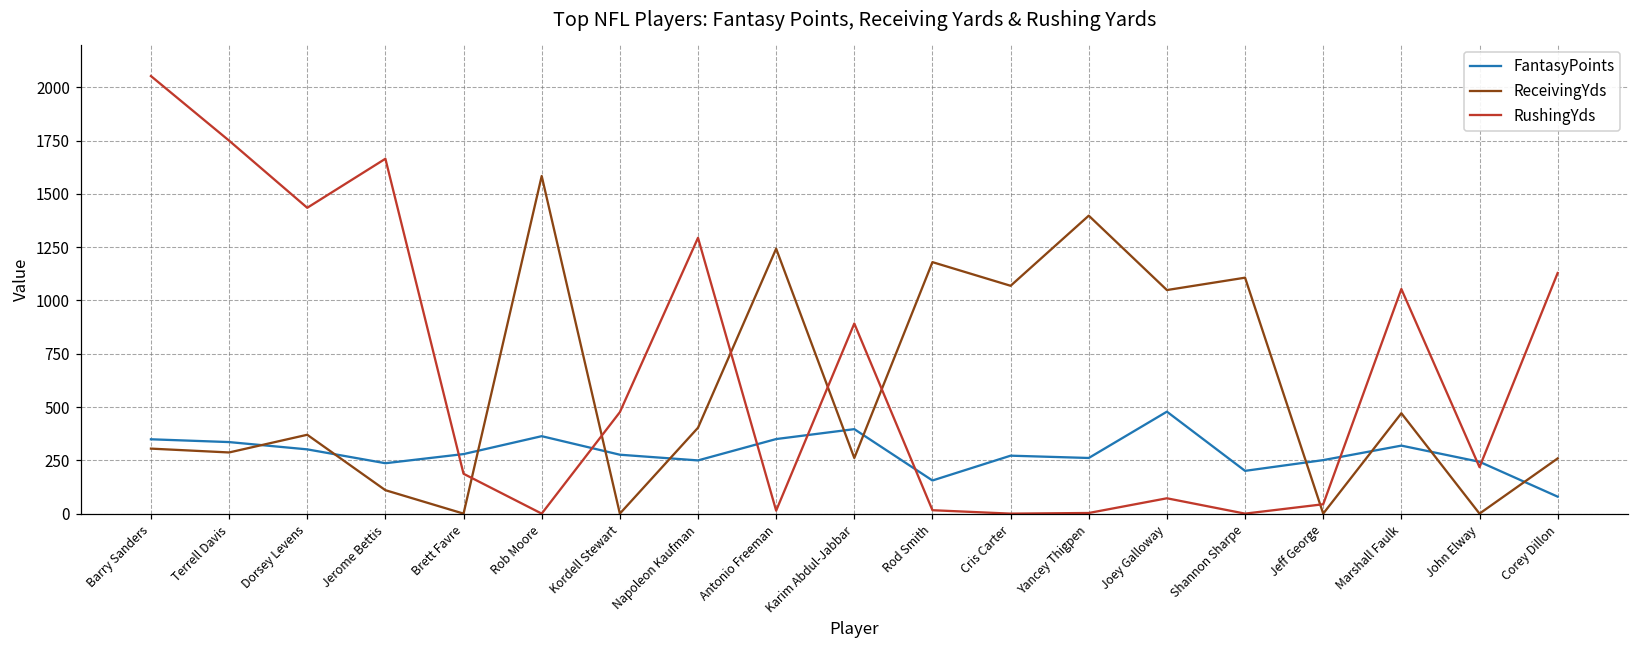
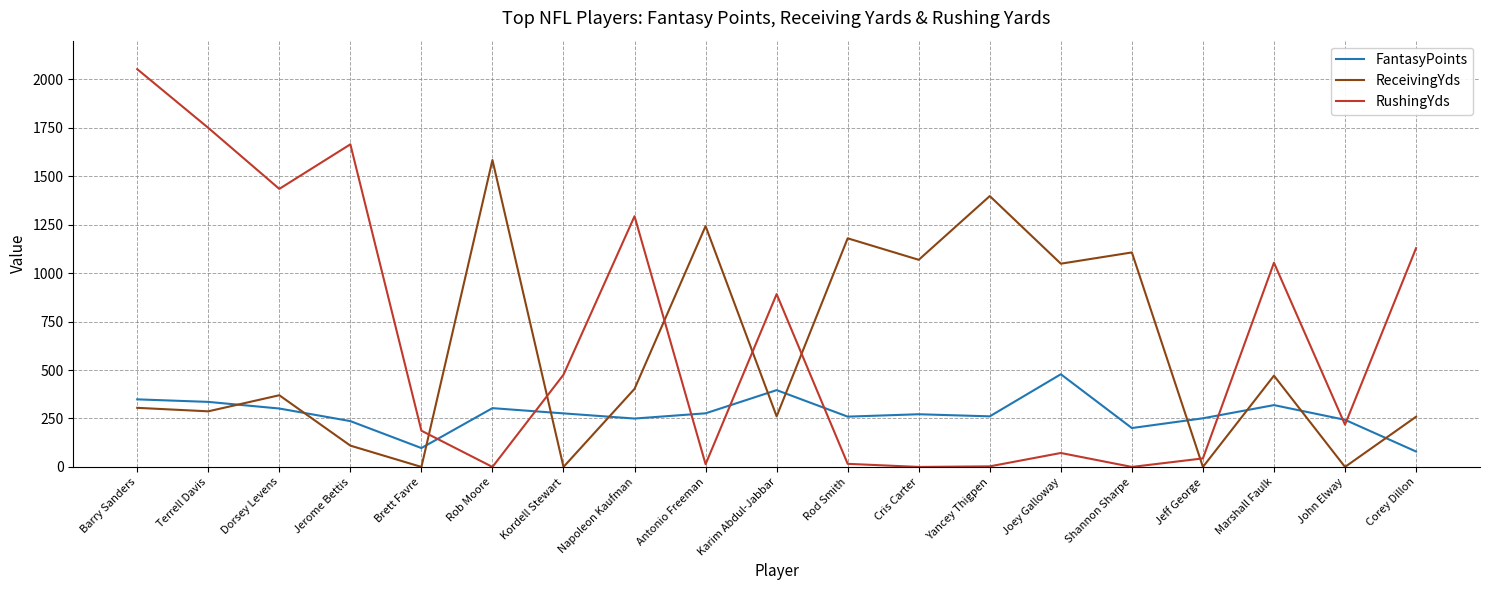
FantasyPoints, Brett Favre: 280 -> 100
FantasyPoints, Rob Moore: 360 -> 300
FantasyPoints, Antonio Freeman: 350 -> 280
FantasyPoints, Rod Smith: 160 -> 260
